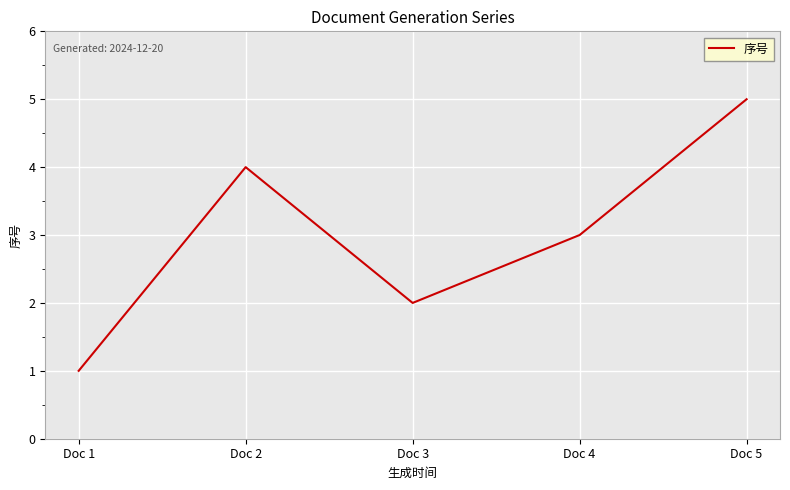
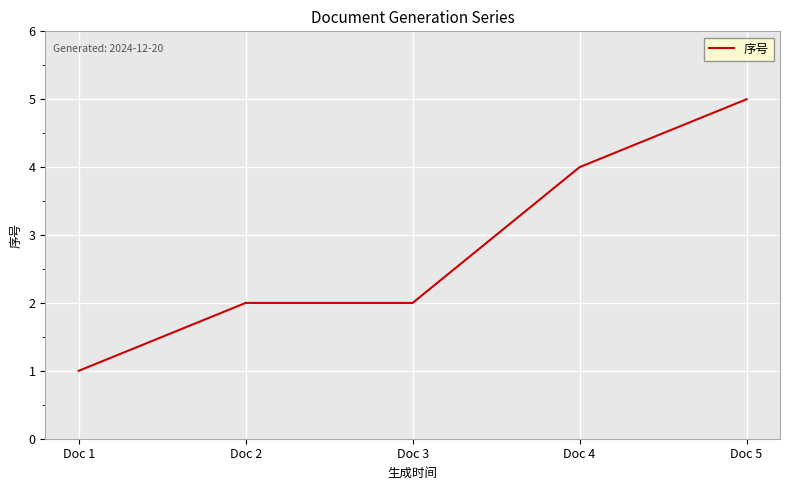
Doc 2: 4 -> 2
Doc 4: 3 -> 4
